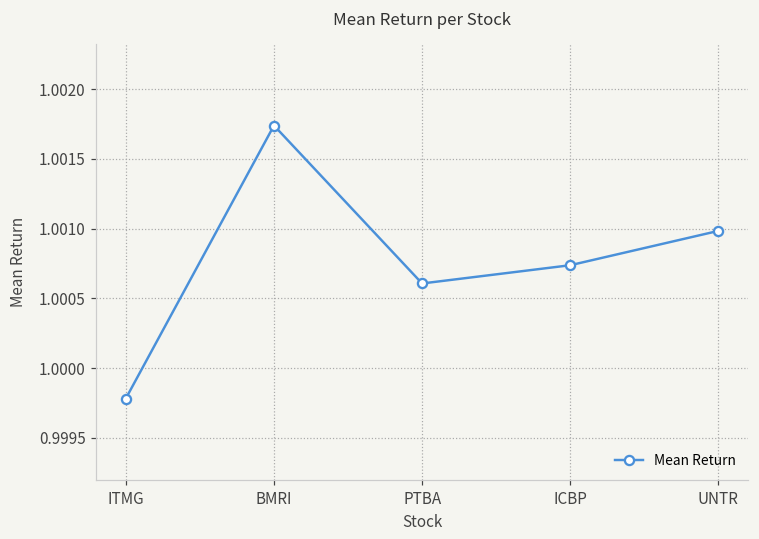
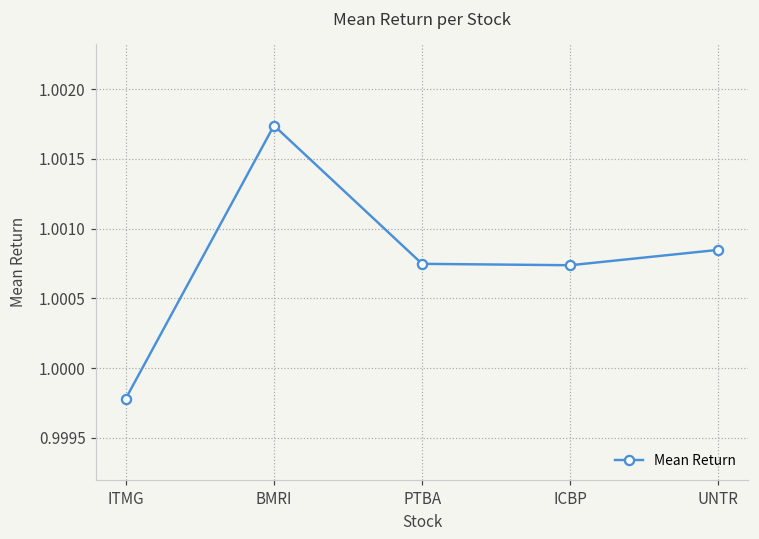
PTBA: 1.00061 -> 1.00075
UNTR: 1.00098 -> 1.00085
